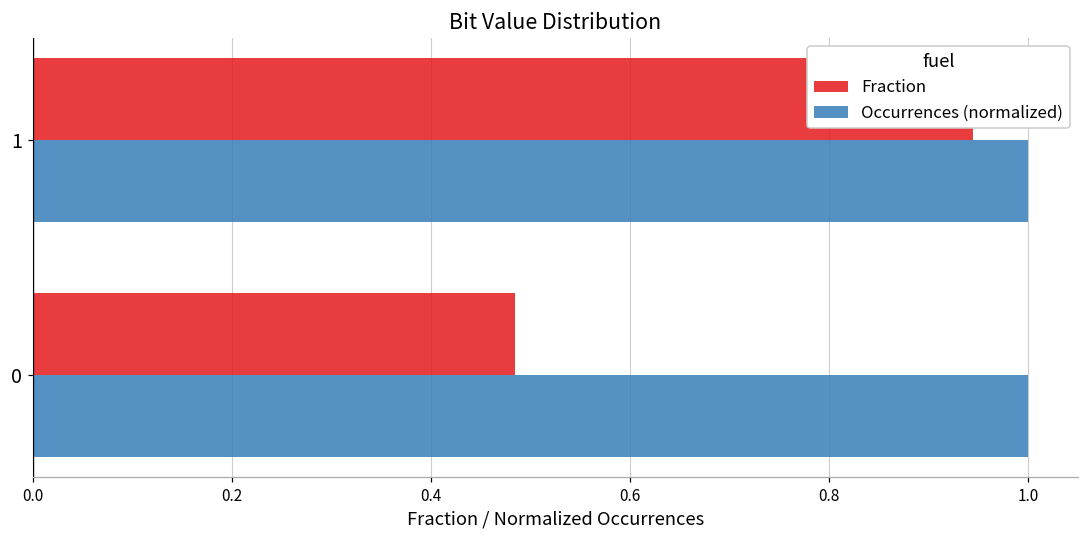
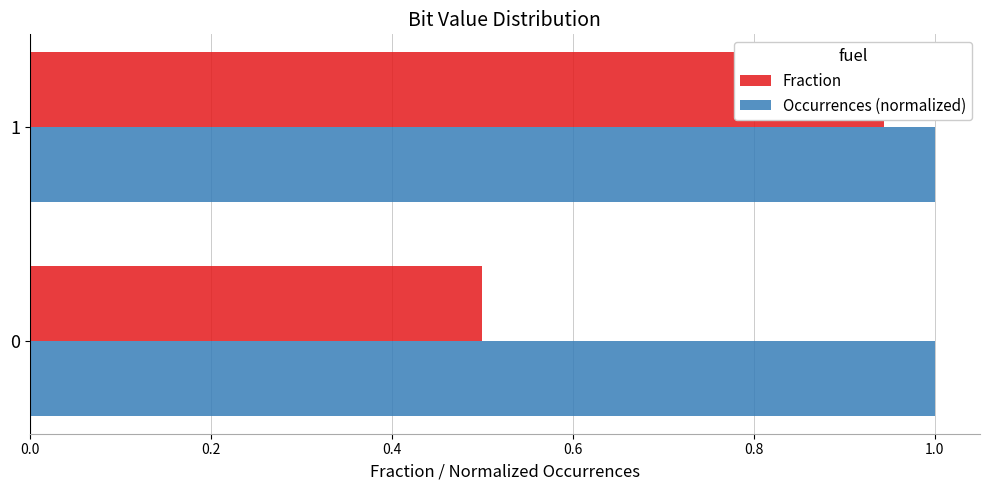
Fraction, 0: 0.48 -> 0.50
